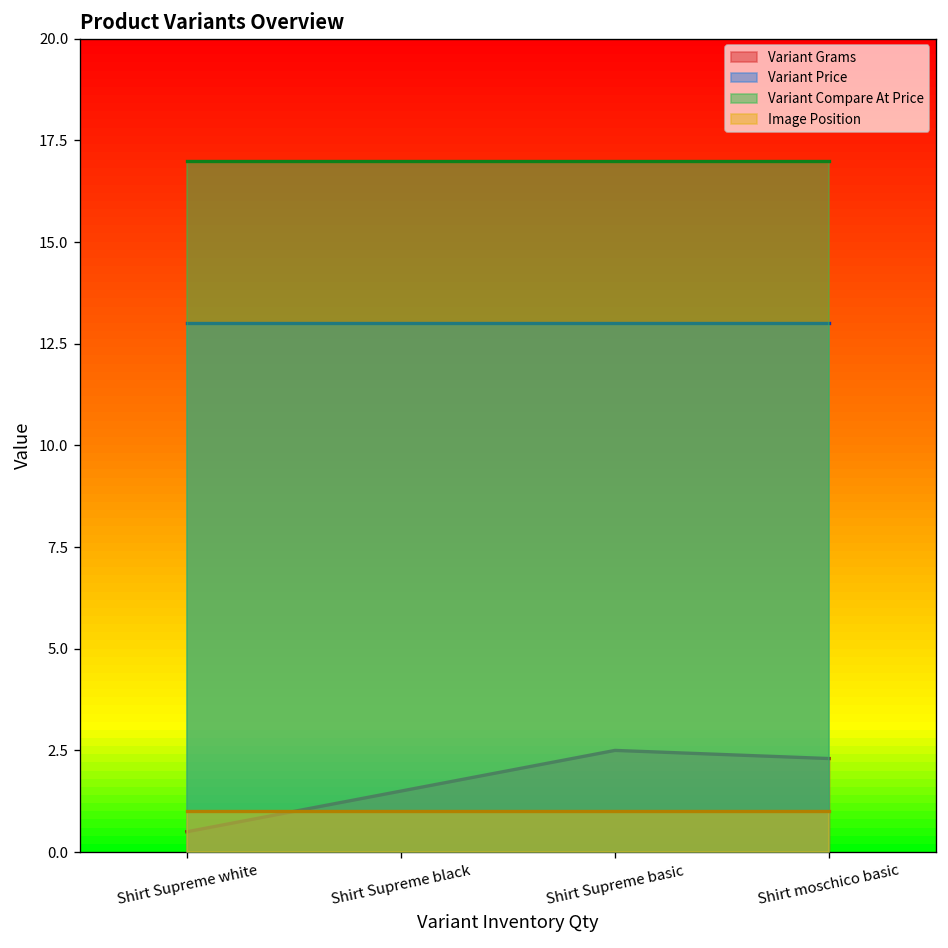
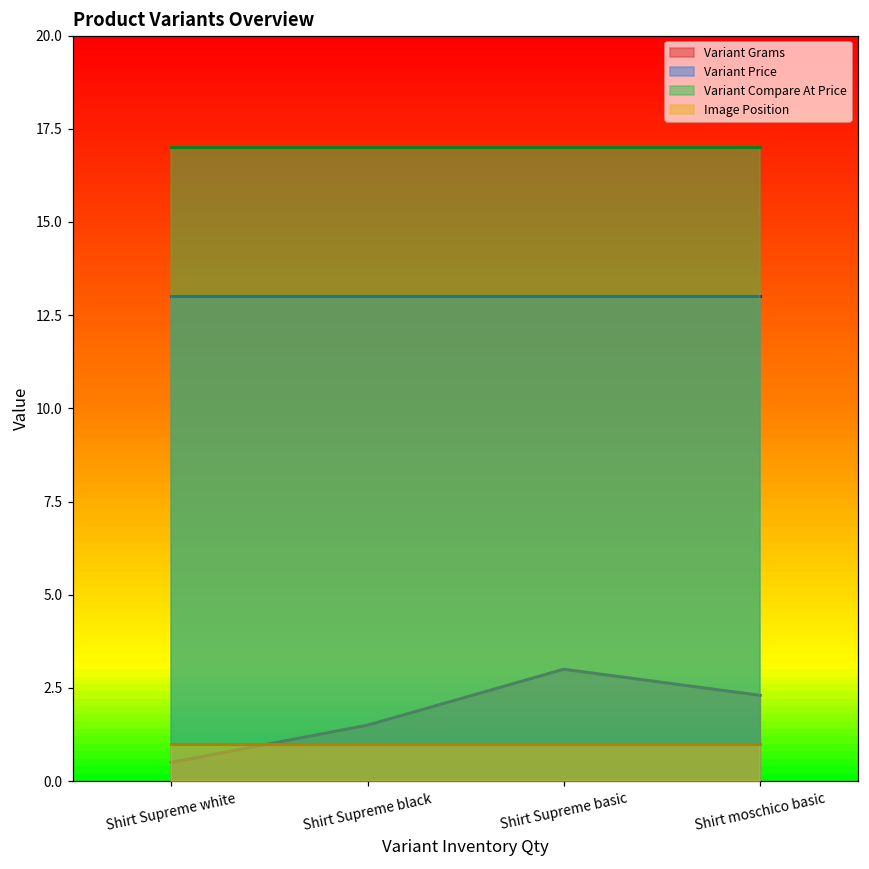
Variant Grams, Shirt Supreme basic: 2.5 -> 3.0
